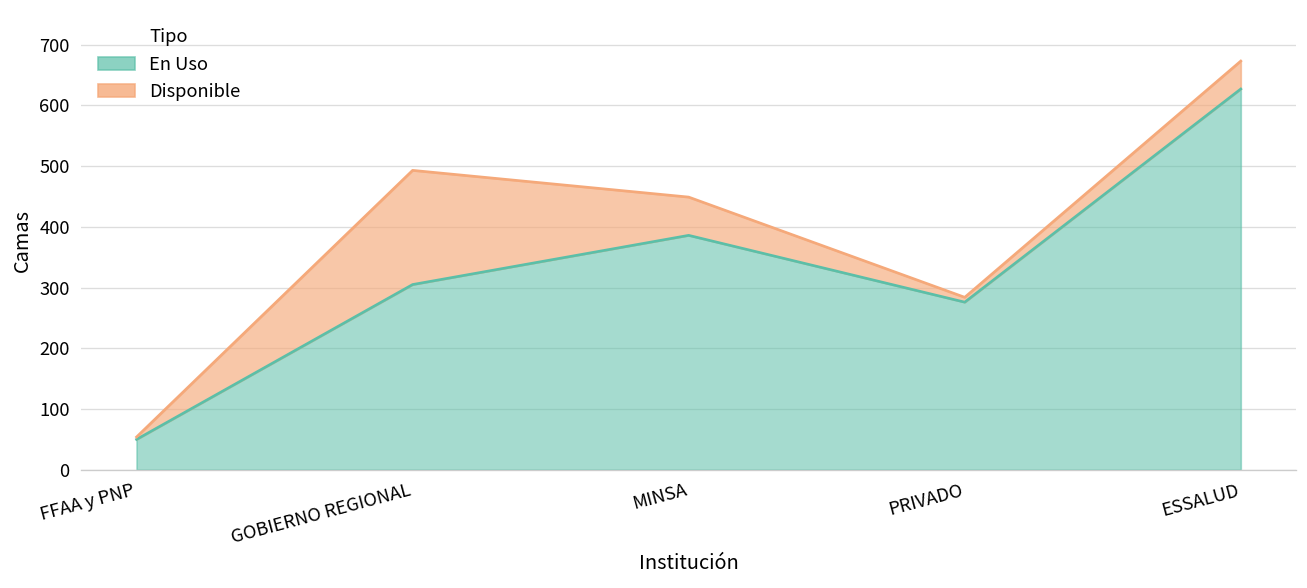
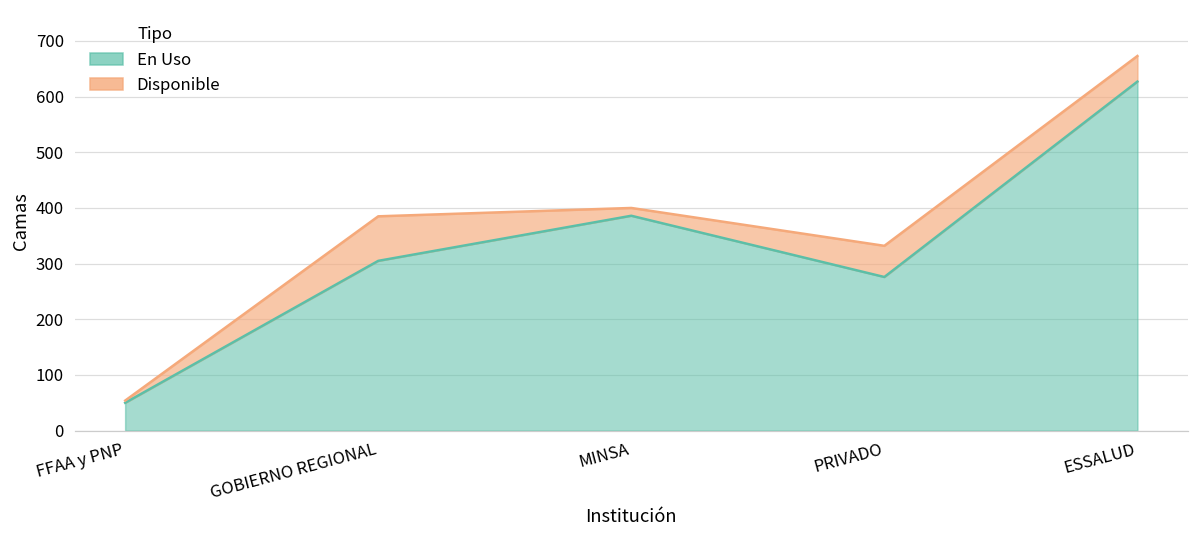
Disponible, GOBIERNO REGIONAL: 190 -> 80
Disponible, MINSA: 60 -> 10
Disponible, PRIVADO: 10 -> 60
